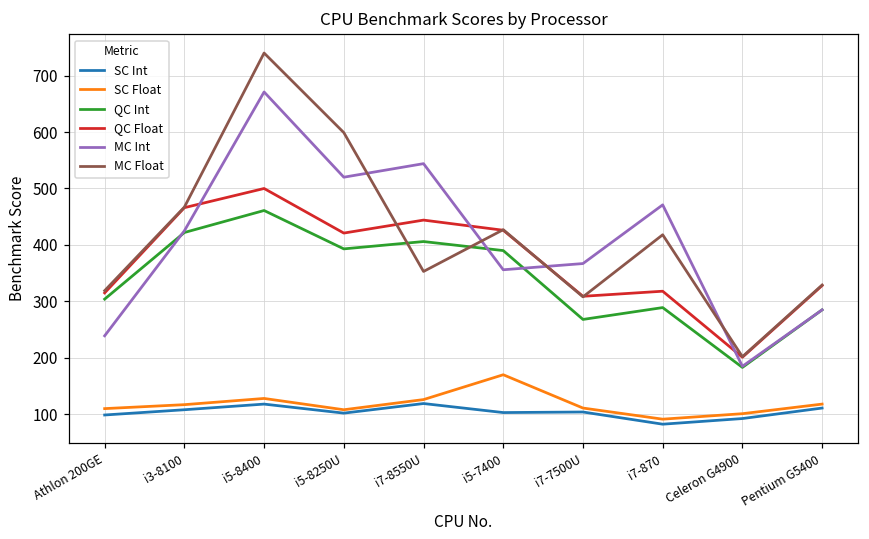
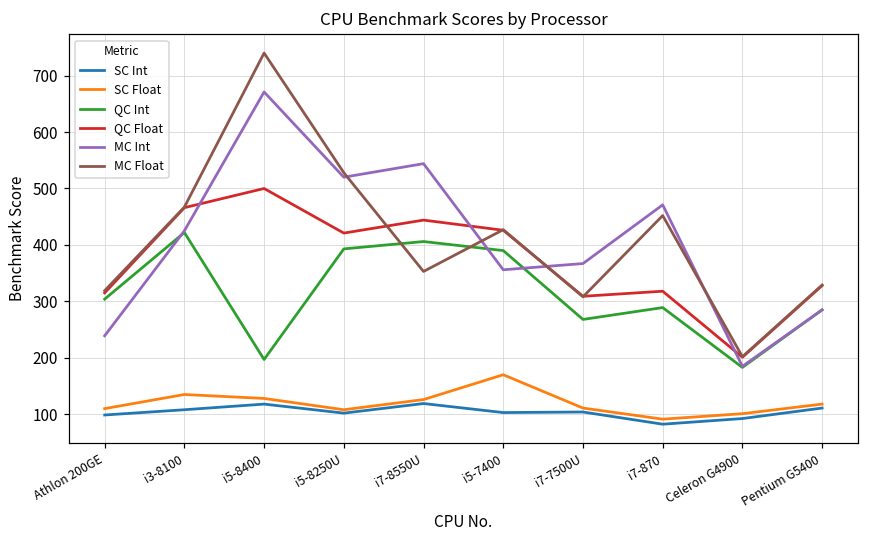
SC Float, i3-8100: 120 -> 140
QC Int, i5-8400: 460 -> 200
MC Float, i5-8250U: 600 -> 530
MC Float, i7-870: 420 -> 450
